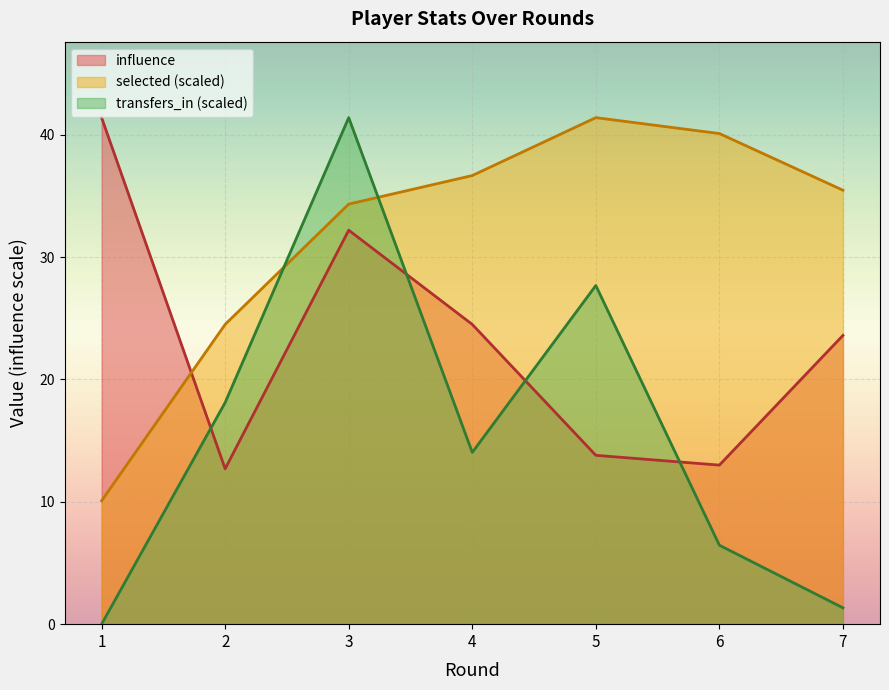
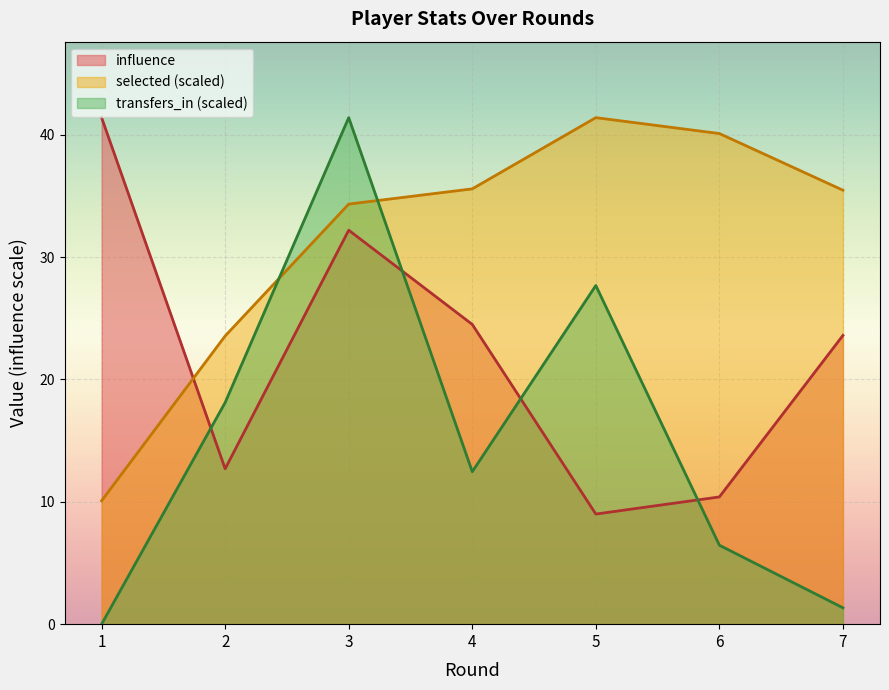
selected (scaled), 2: 24.5 -> 23.6
selected (scaled), 4: 36.7 -> 35.6
transfers_in (scaled), 4: 14.0 -> 12.5
influence, 5: 13.8 -> 9.0
influence, 6: 13.0 -> 10.4
